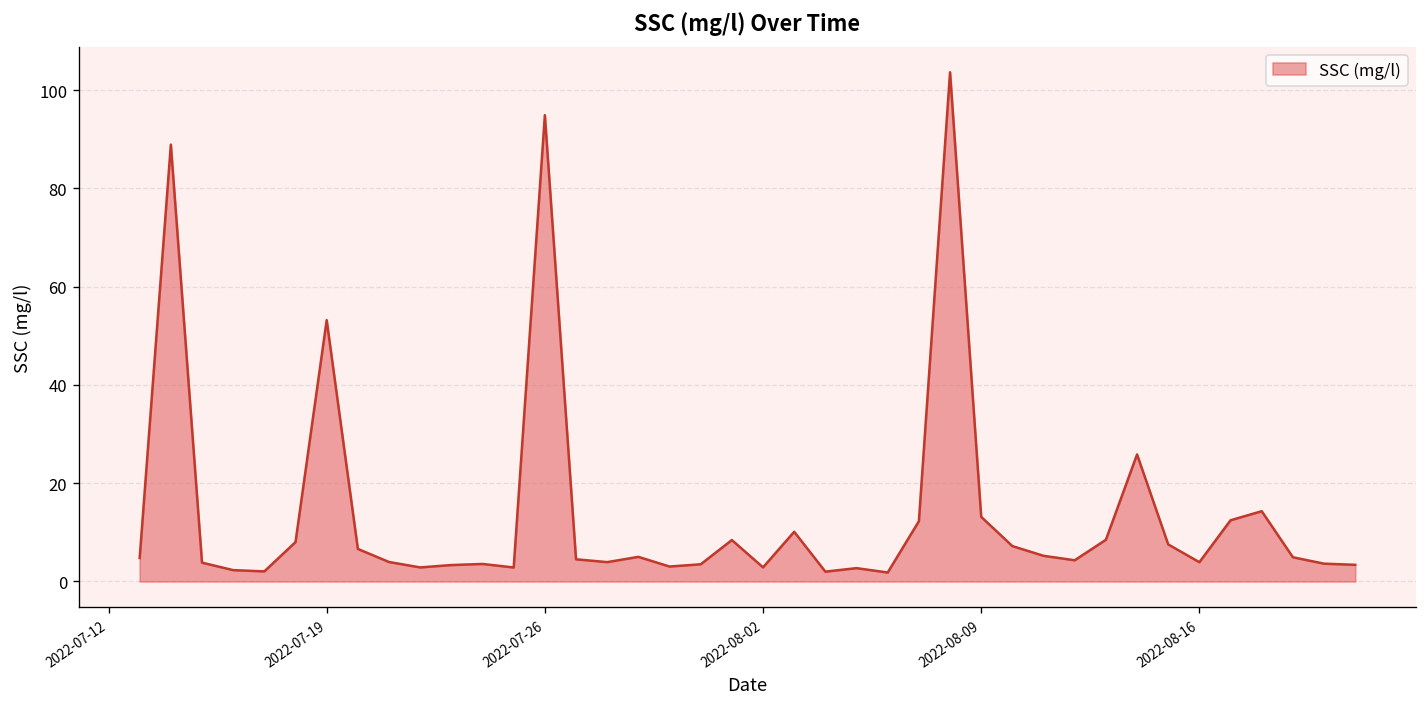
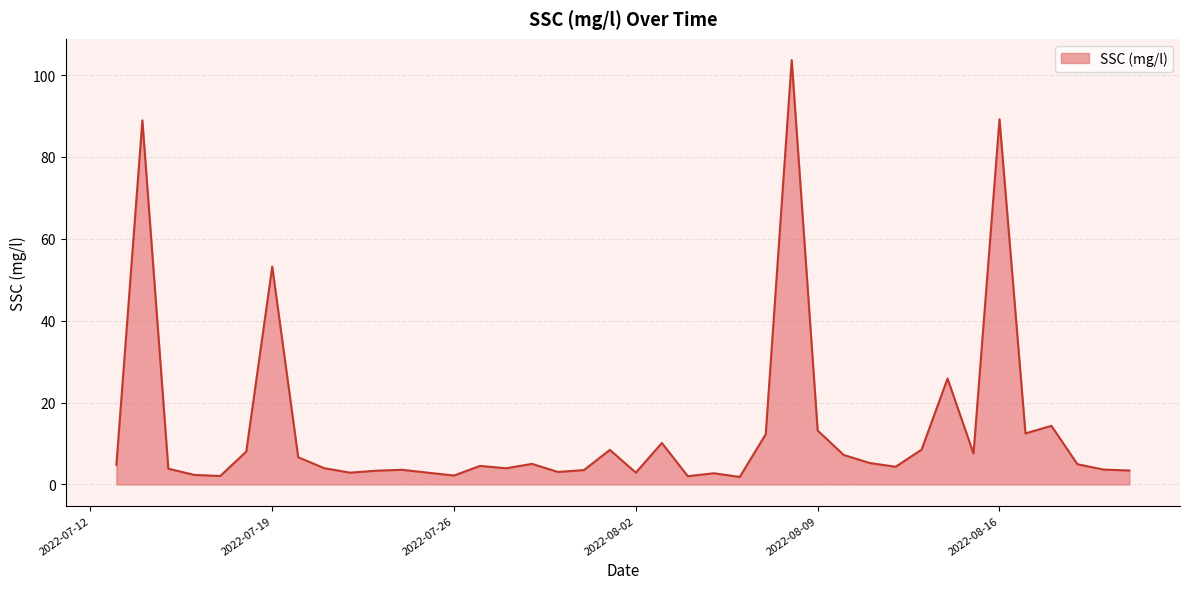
2022-07-26: 95 -> 2
2022-08-16: 4 -> 89
